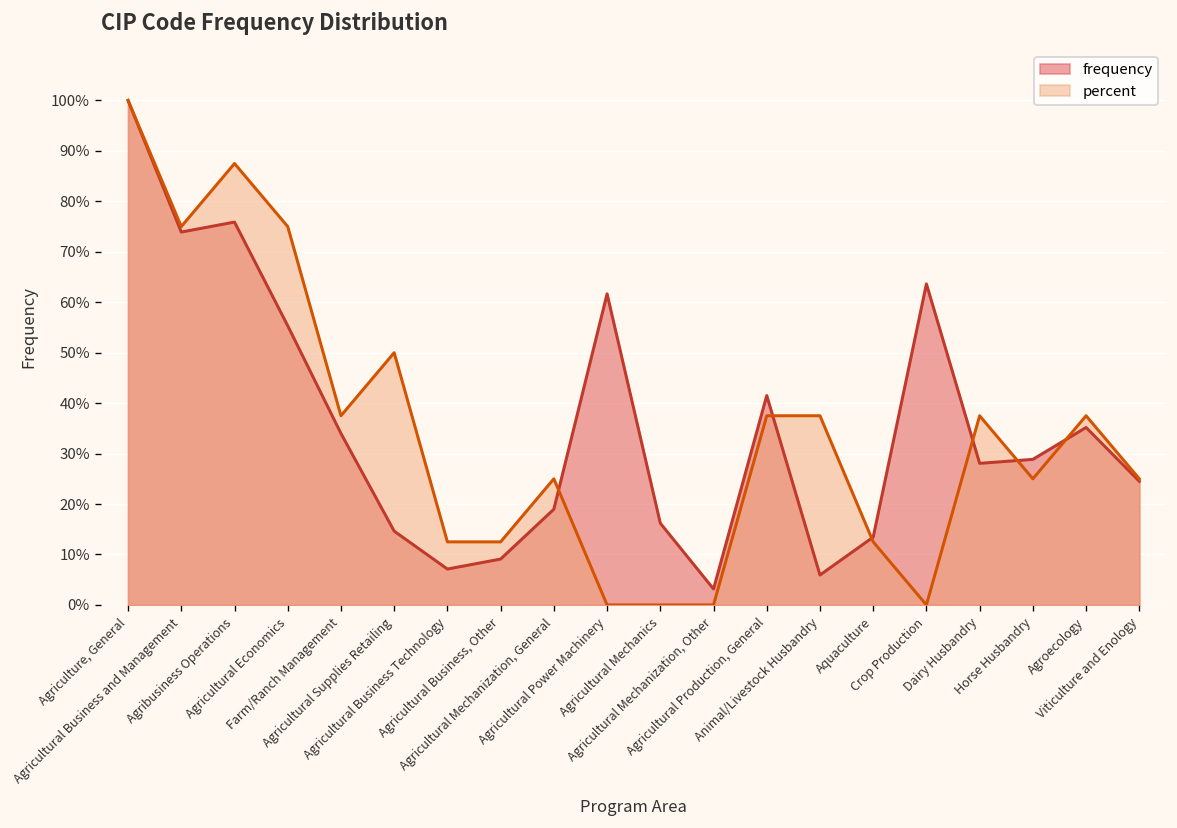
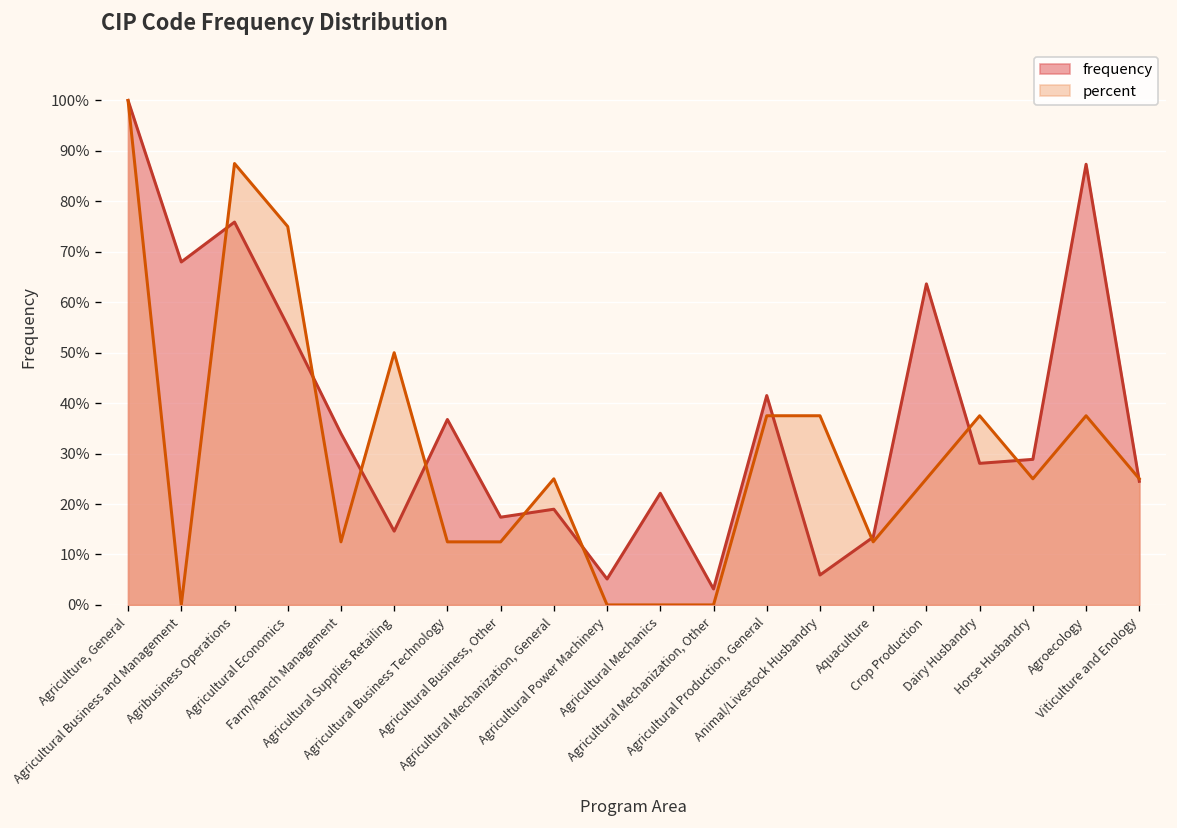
frequency, Agricultural Business and Management: 74% -> 68%
percent, Agricultural Business and Management: 75% -> 0%
percent, Farm/Ranch Management: 38% -> 13%
frequency, Agricultural Business Technology: 7% -> 37%
frequency, Agricultural Business, Other: 9% -> 17%
frequency, Agricultural Power Machinery: 62% -> 5%
frequency, Agricultural Mechanics: 16% -> 22%
percent, Crop Production: 0% -> 25%
frequency, Agroecology: 35% -> 87%
